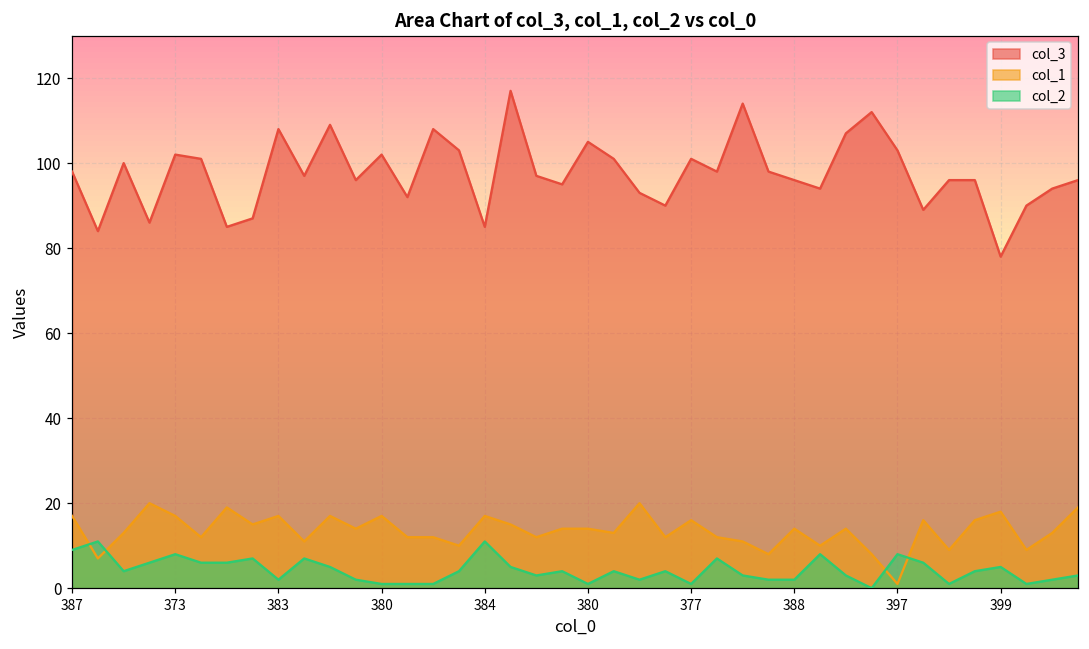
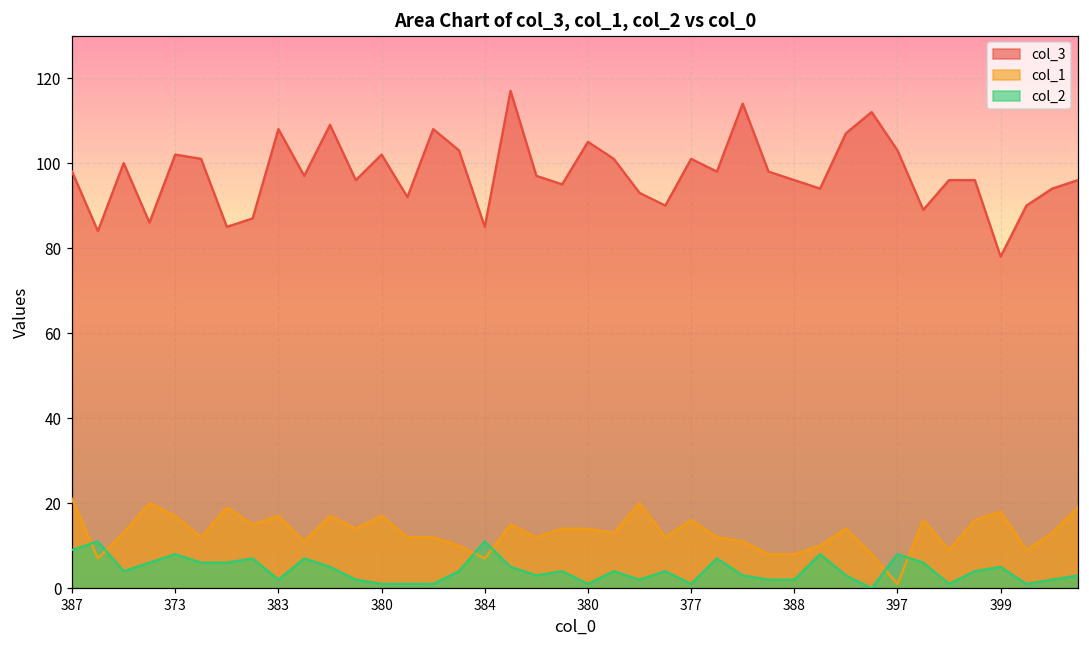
col_1, 387: 17 -> 21
col_1, 384: 17 -> 7
col_1, 388: 14 -> 8
